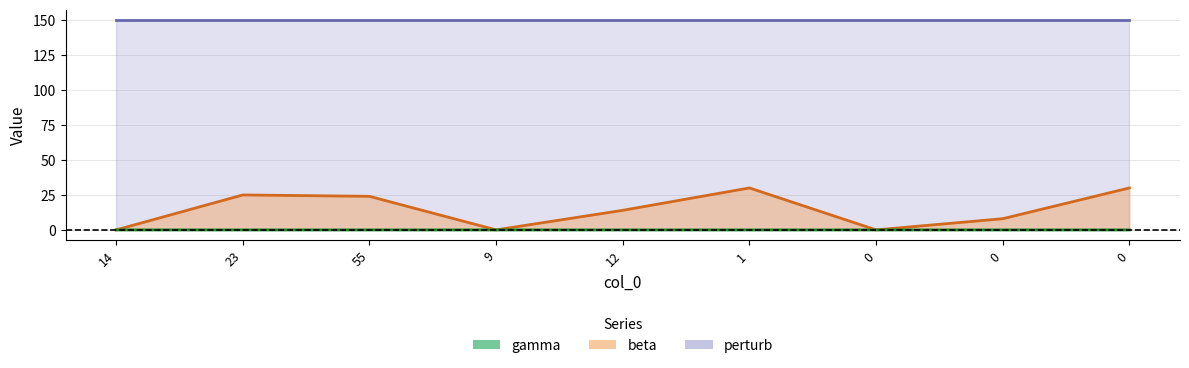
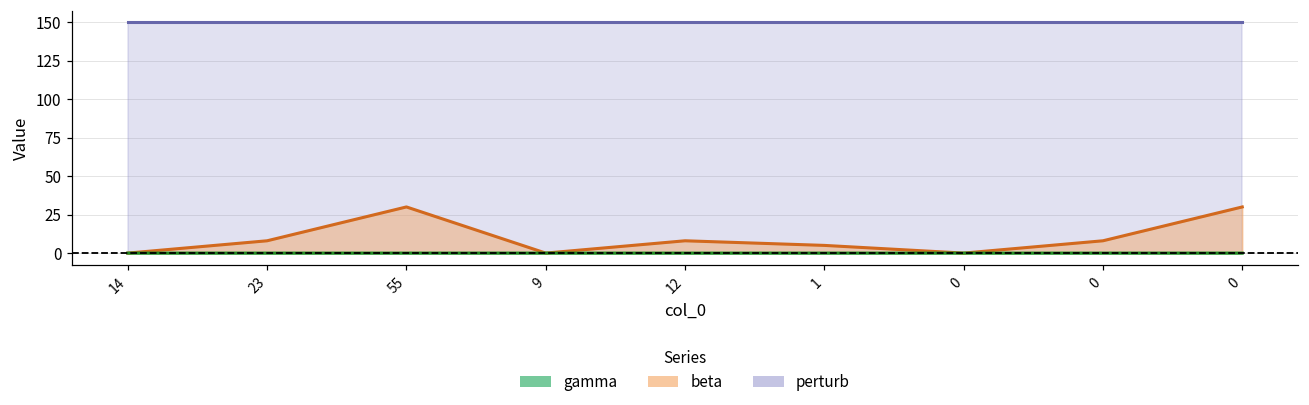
beta, 23: 25 -> 8
beta, 55: 24 -> 30
beta, 12: 14 -> 8
beta, 1: 30 -> 5
